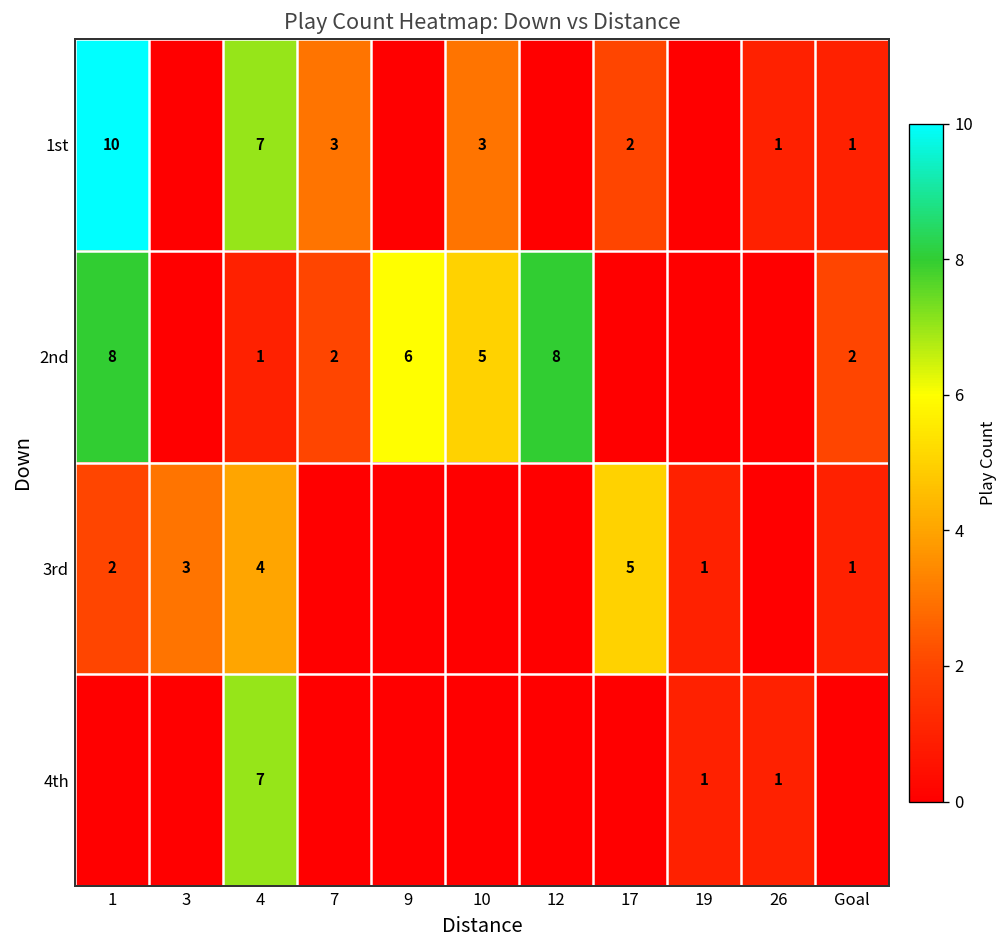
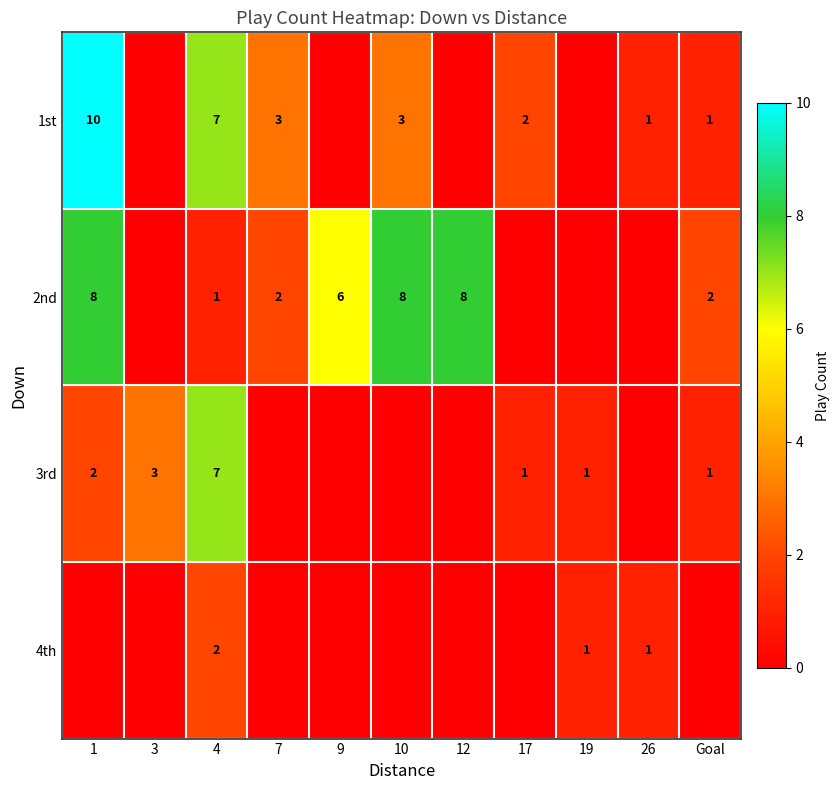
2nd, 10: 5 -> 8
3rd, 4: 4 -> 7
3rd, 17: 5 -> 1
4th, 4: 7 -> 2
